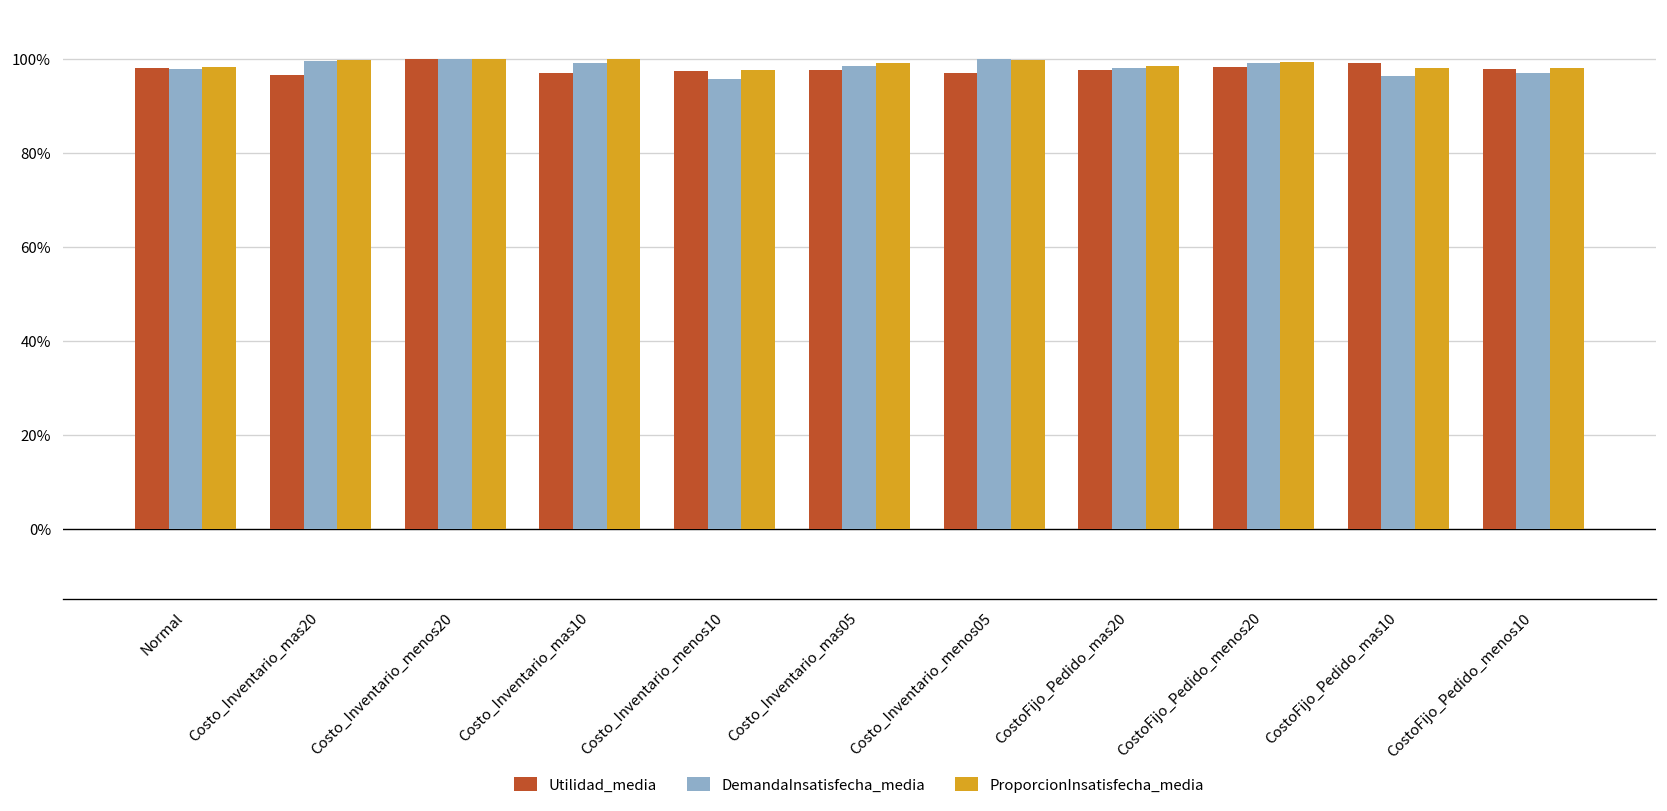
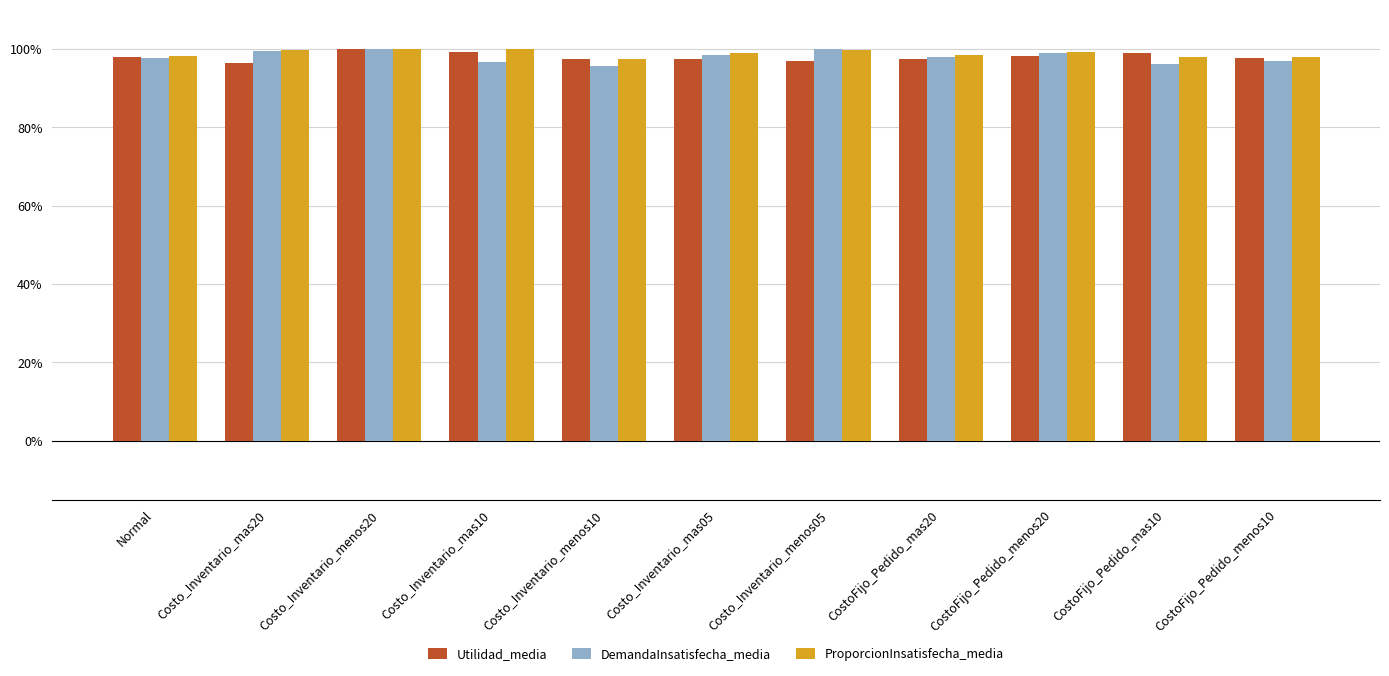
Utilidad_media, Costo_Inventario_mas10: 97% -> 99%
DemandaInsatisfecha_media, Costo_Inventario_mas10: 99% -> 97%
